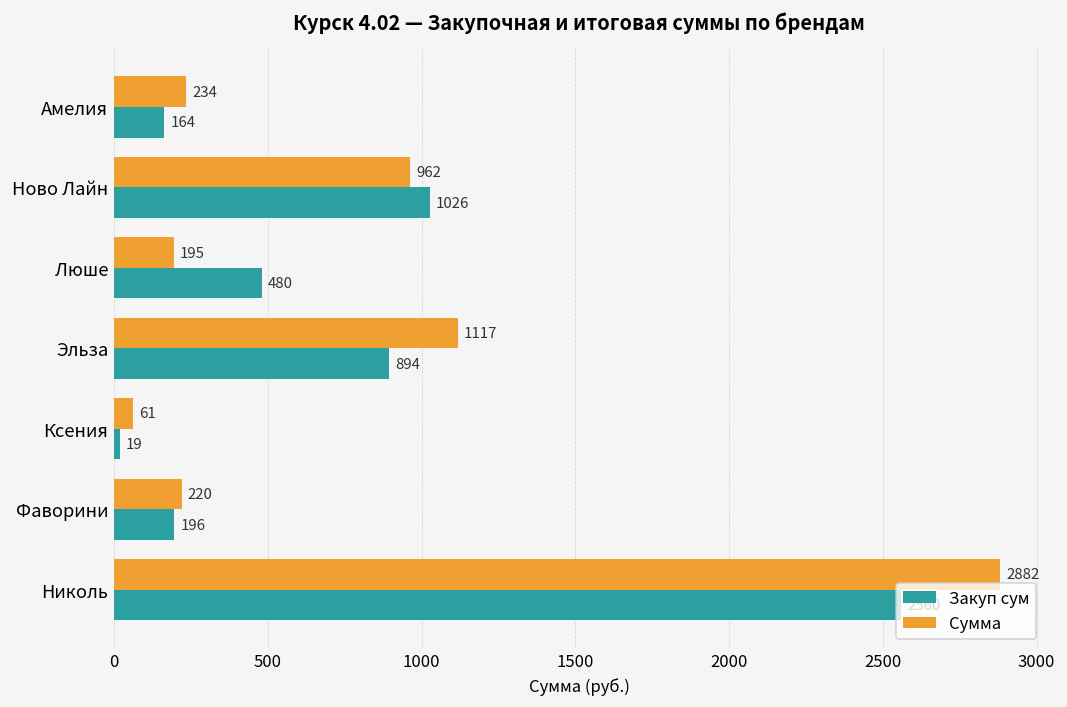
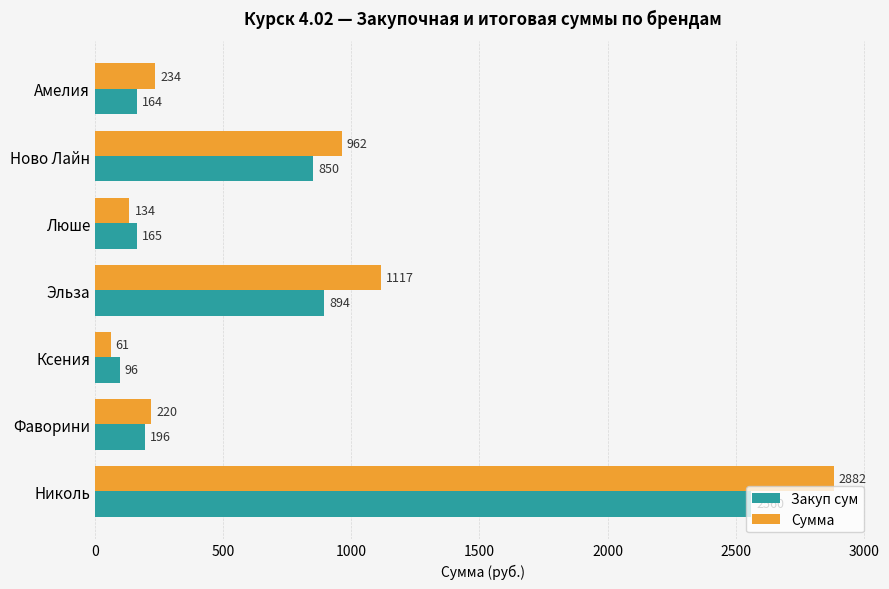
Закуп сум, Ново Лайн: 1026 -> 850
Сумма, Люше: 195 -> 134
Закуп сум, Люше: 480 -> 165
Закуп сум, Ксения: 19 -> 96
